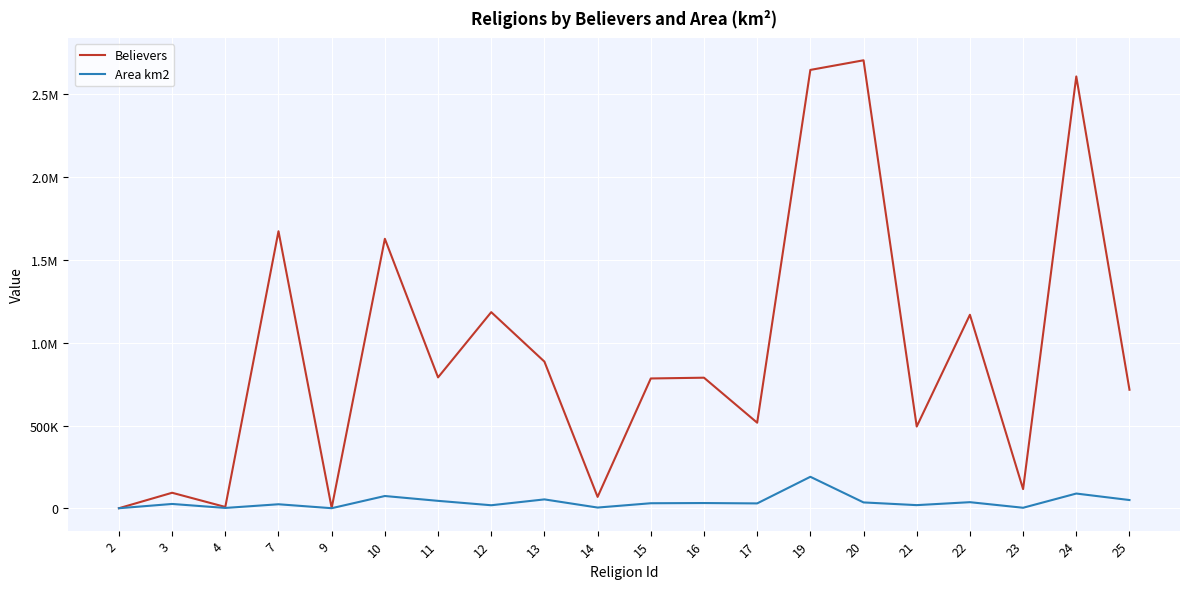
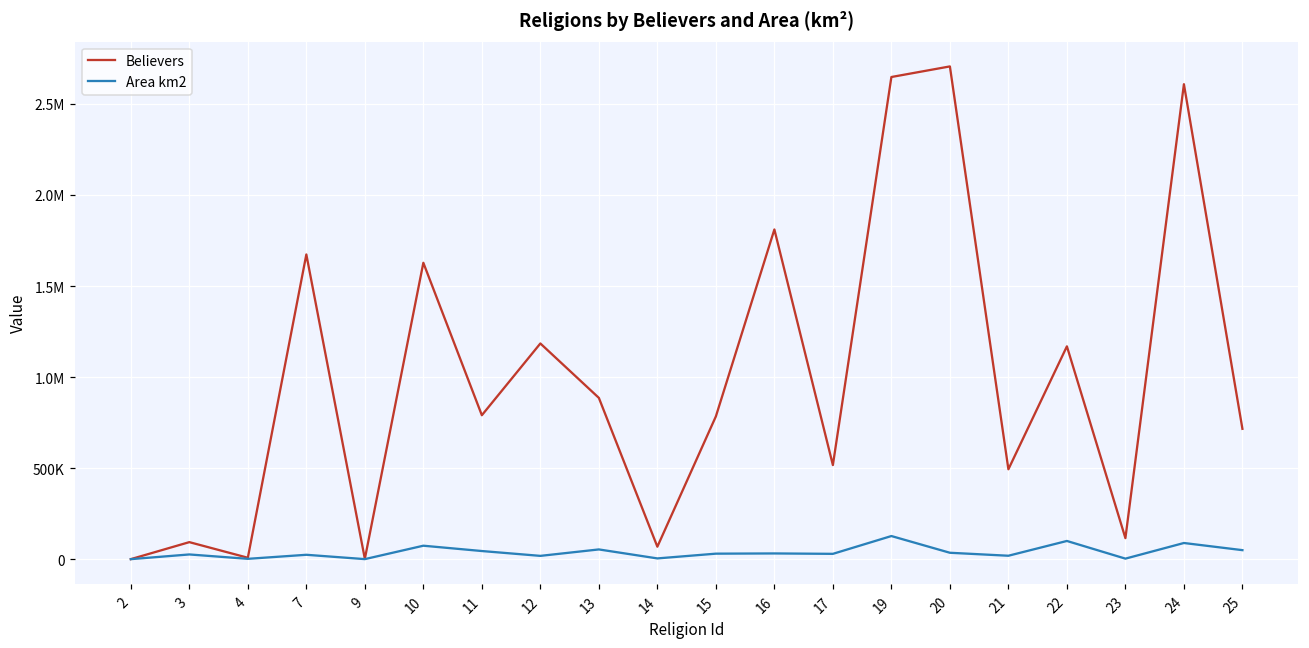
Believers, 16: 790000 -> 1810000
Area km2, 19: 190000 -> 130000
Area km2, 22: 40000 -> 100000
